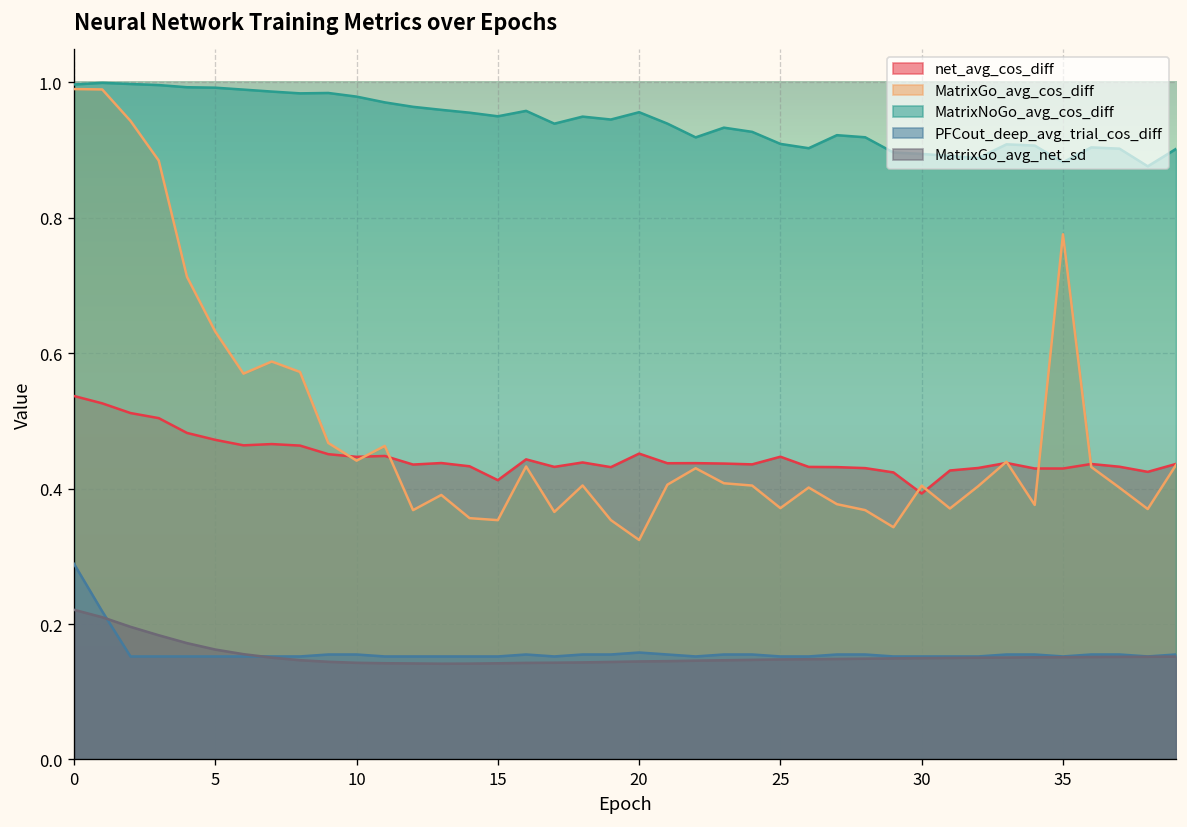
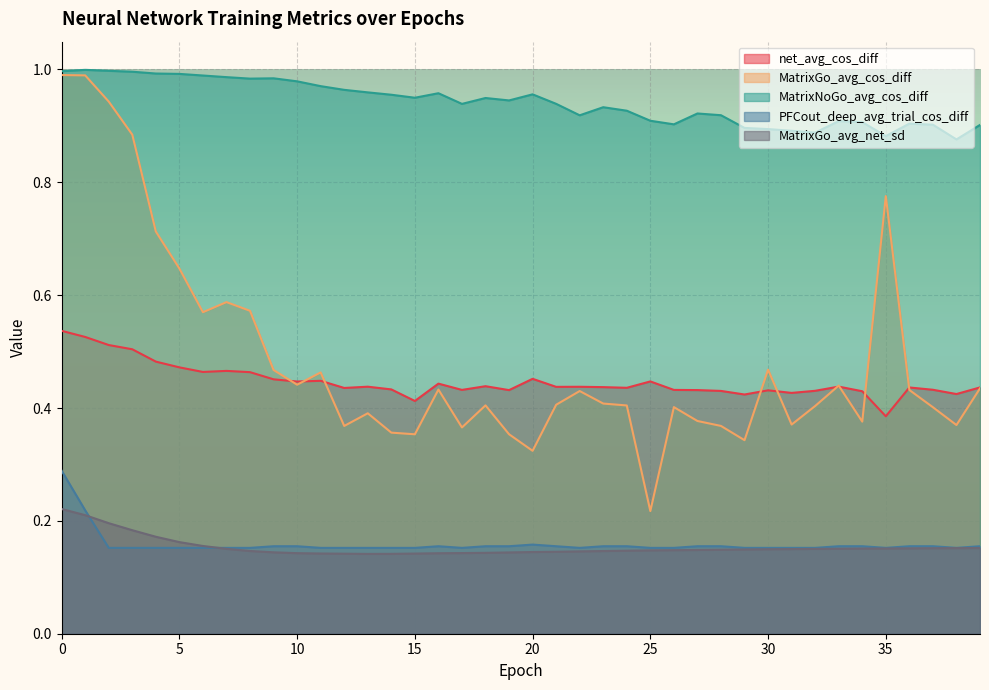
MatrixGo_avg_cos_diff, 5: 0.63 -> 0.65
MatrixGo_avg_cos_diff, 25: 0.37 -> 0.22
net_avg_cos_diff, 30: 0.39 -> 0.43
MatrixGo_avg_cos_diff, 30: 0.40 -> 0.47
net_avg_cos_diff, 35: 0.43 -> 0.39
